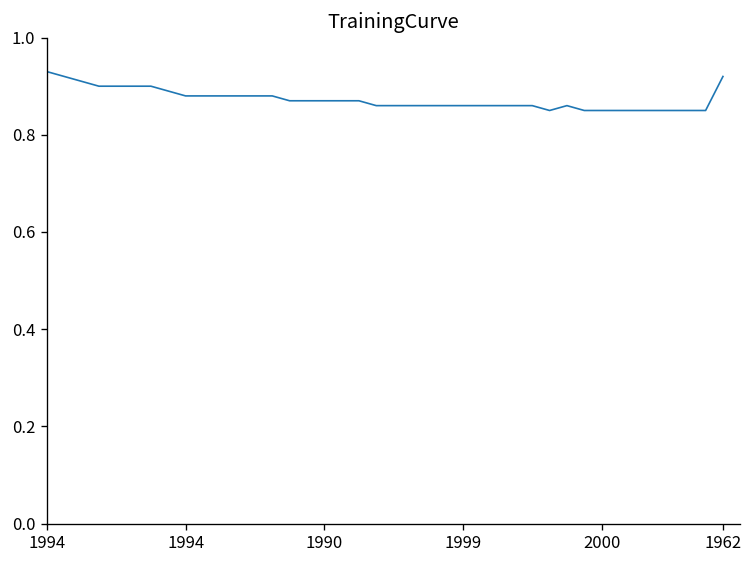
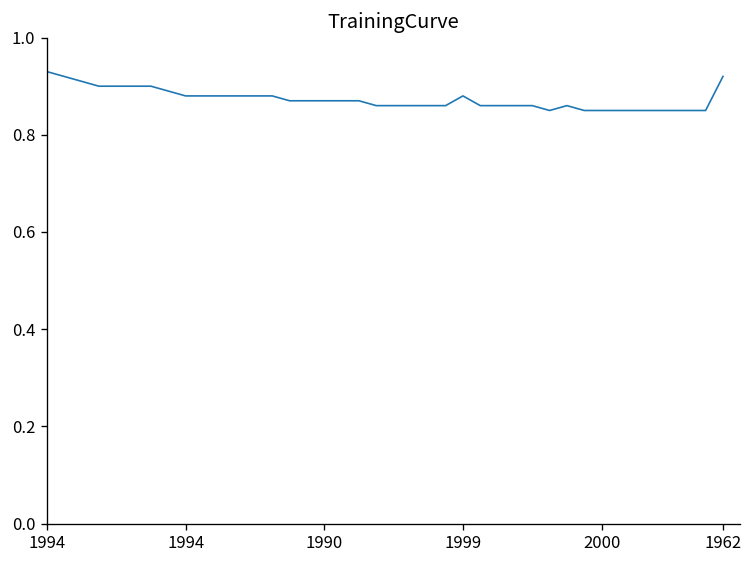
1999: 0.86 -> 0.88
